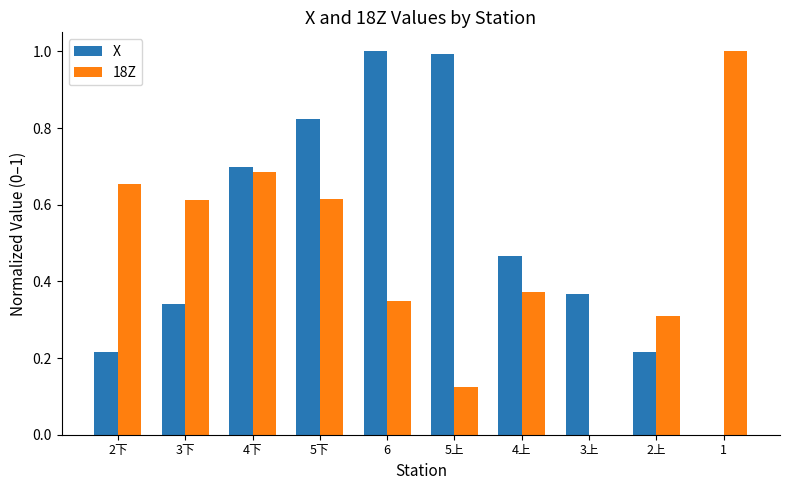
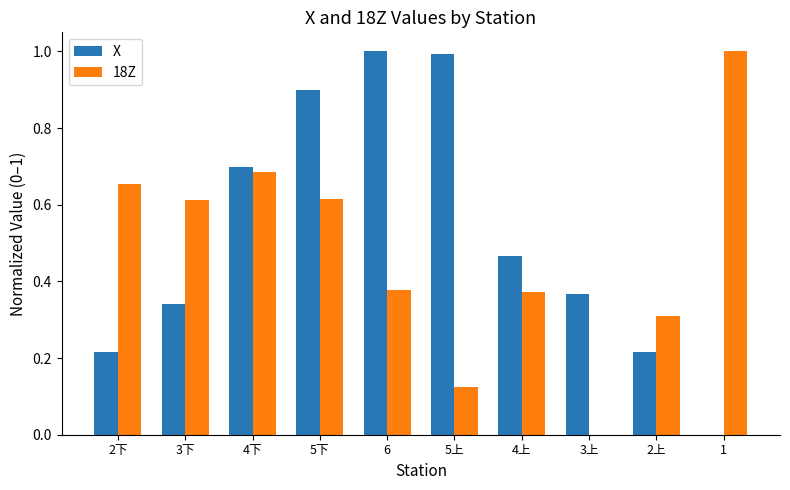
X, 5下: 0.82 -> 0.90
18Z, 6: 0.35 -> 0.38
